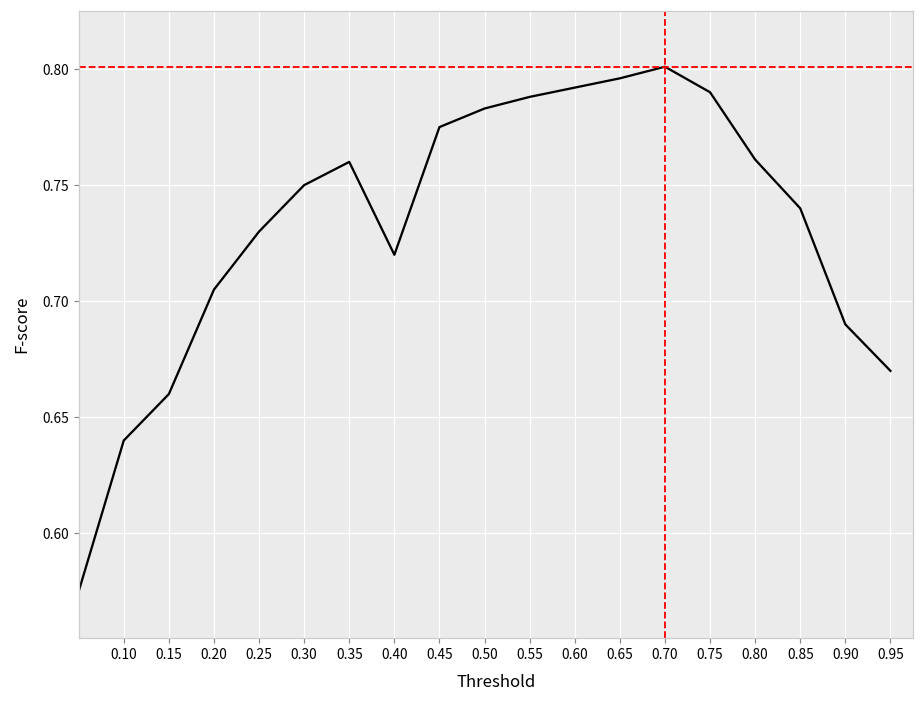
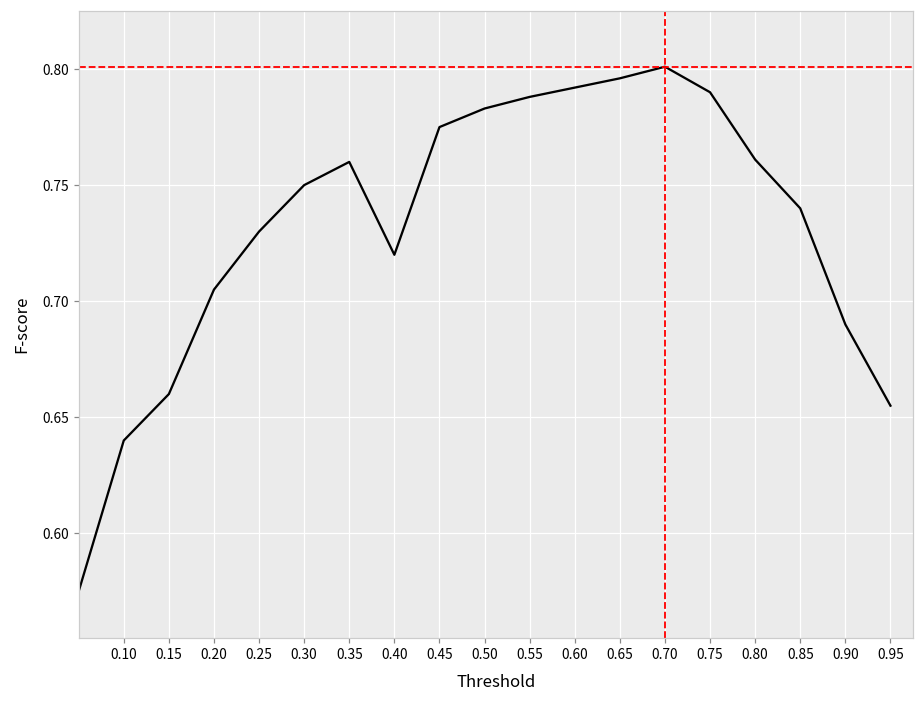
0.95: 0.670 -> 0.655
